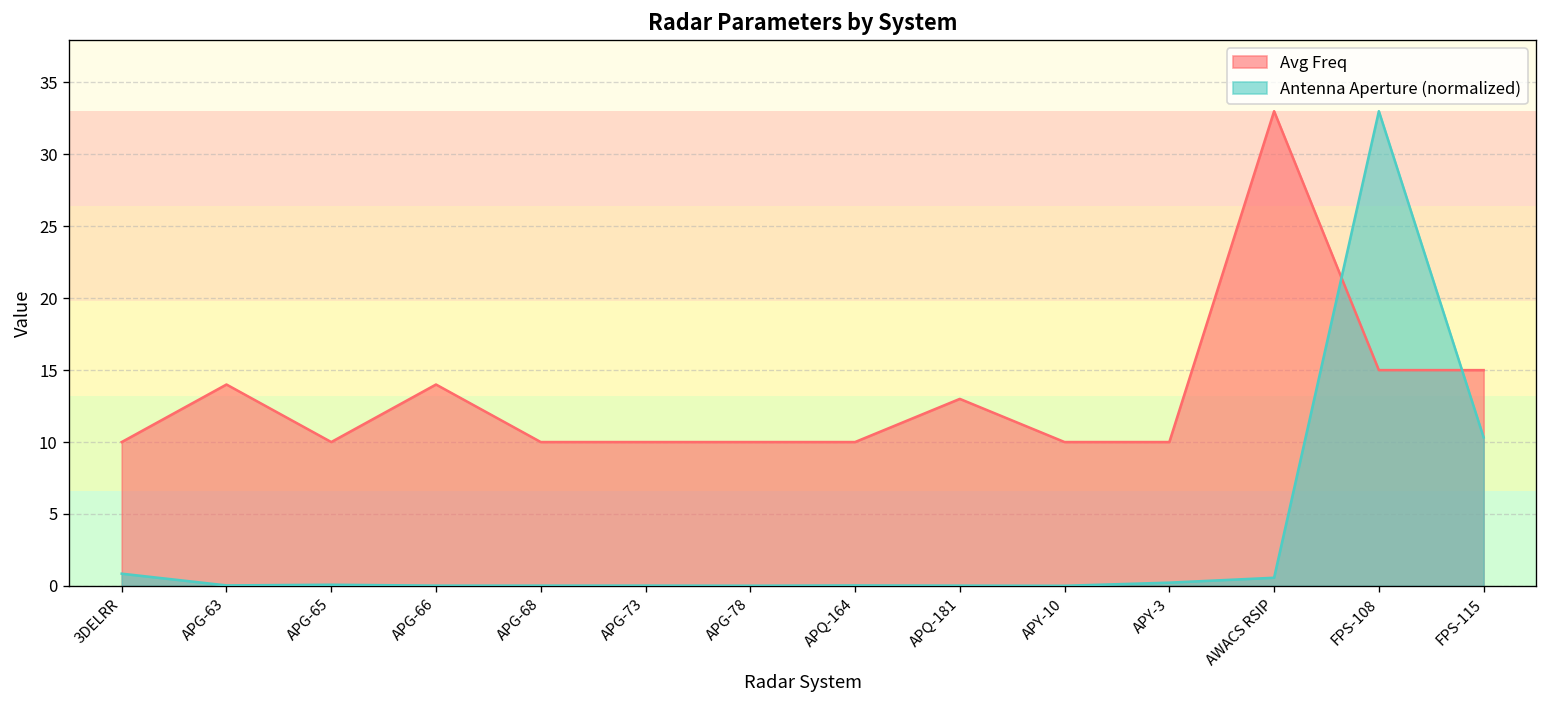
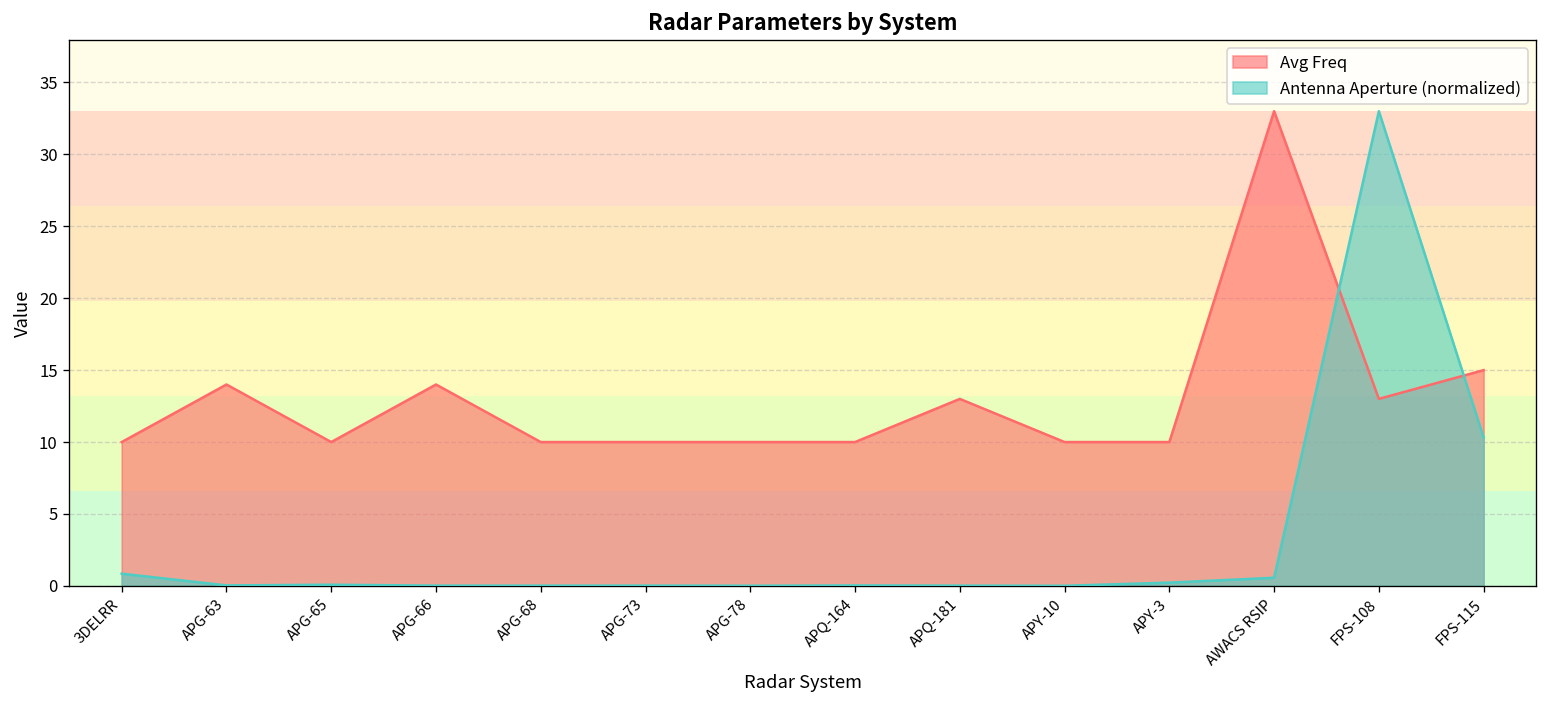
Avg Freq, FPS-108: 15 -> 13
